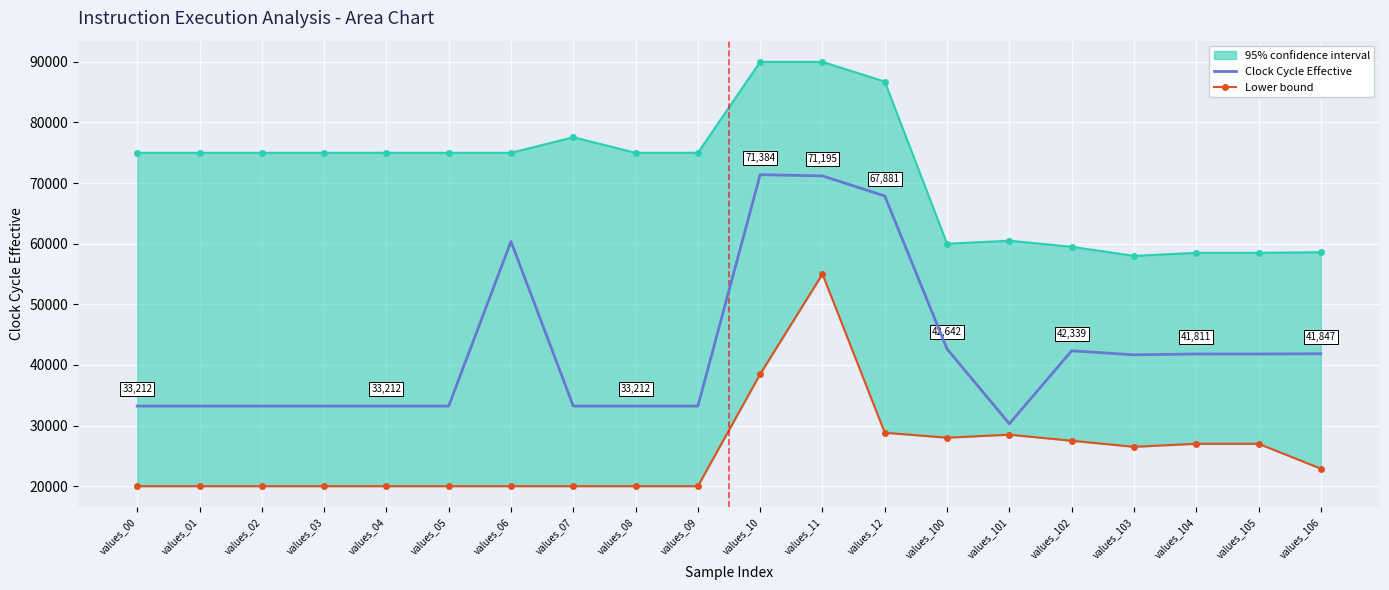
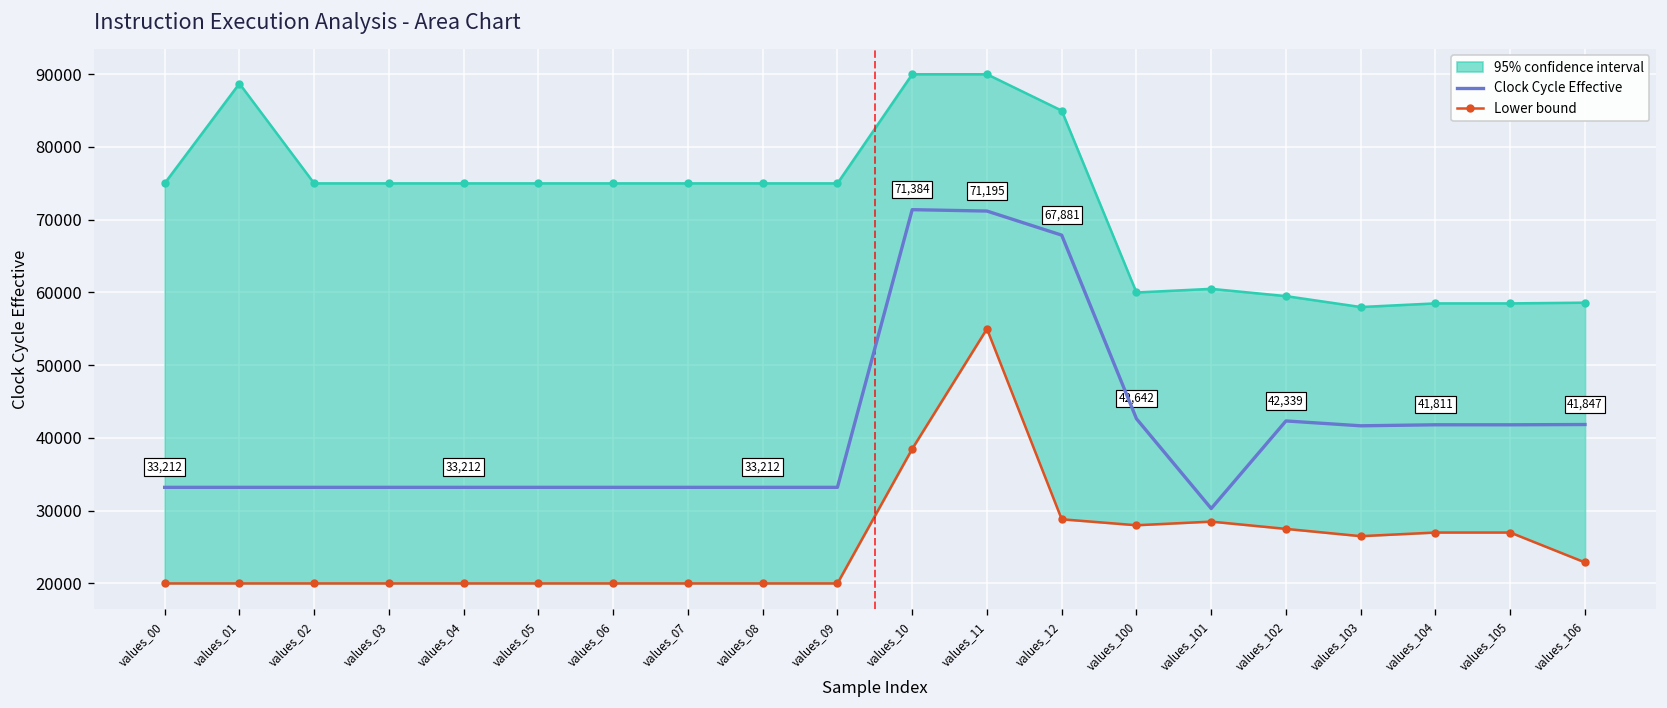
95% confidence interval, values_01: 75000 -> 89000
Clock Cycle Effective, values_06: 60000 -> 33000
95% confidence interval, values_07: 78000 -> 75000
95% confidence interval, values_12: 87000 -> 85000
